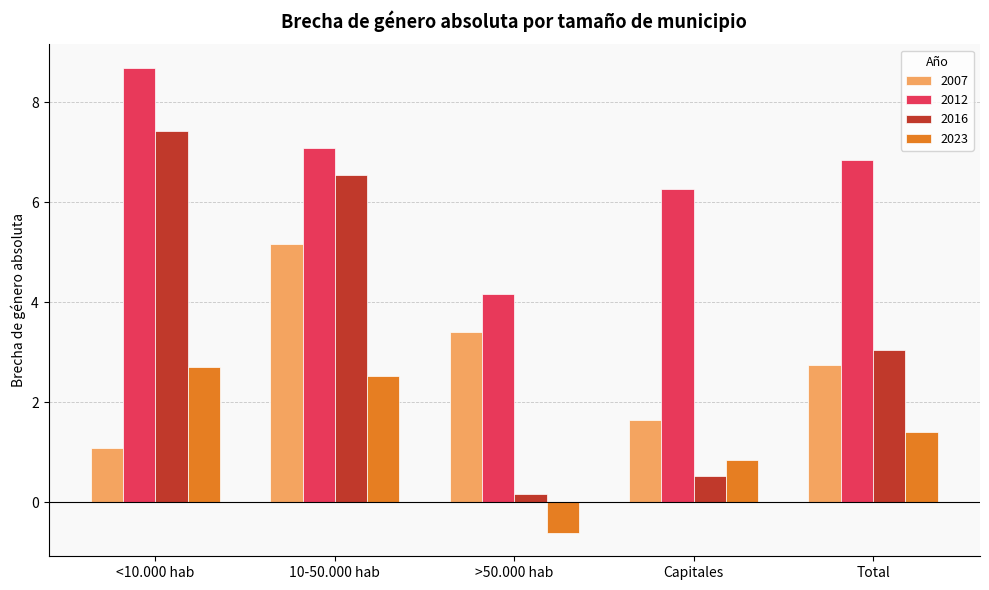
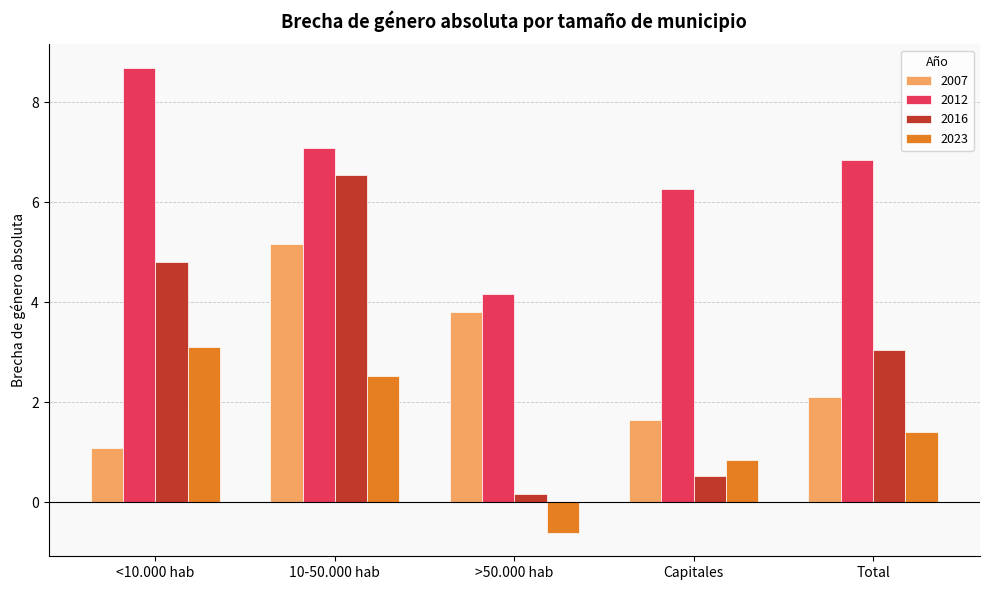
2016, <10.000 hab: 7.4 -> 4.8
2023, <10.000 hab: 2.7 -> 3.1
2007, >50.000 hab: 3.4 -> 3.8
2007, Total: 2.7 -> 2.1
